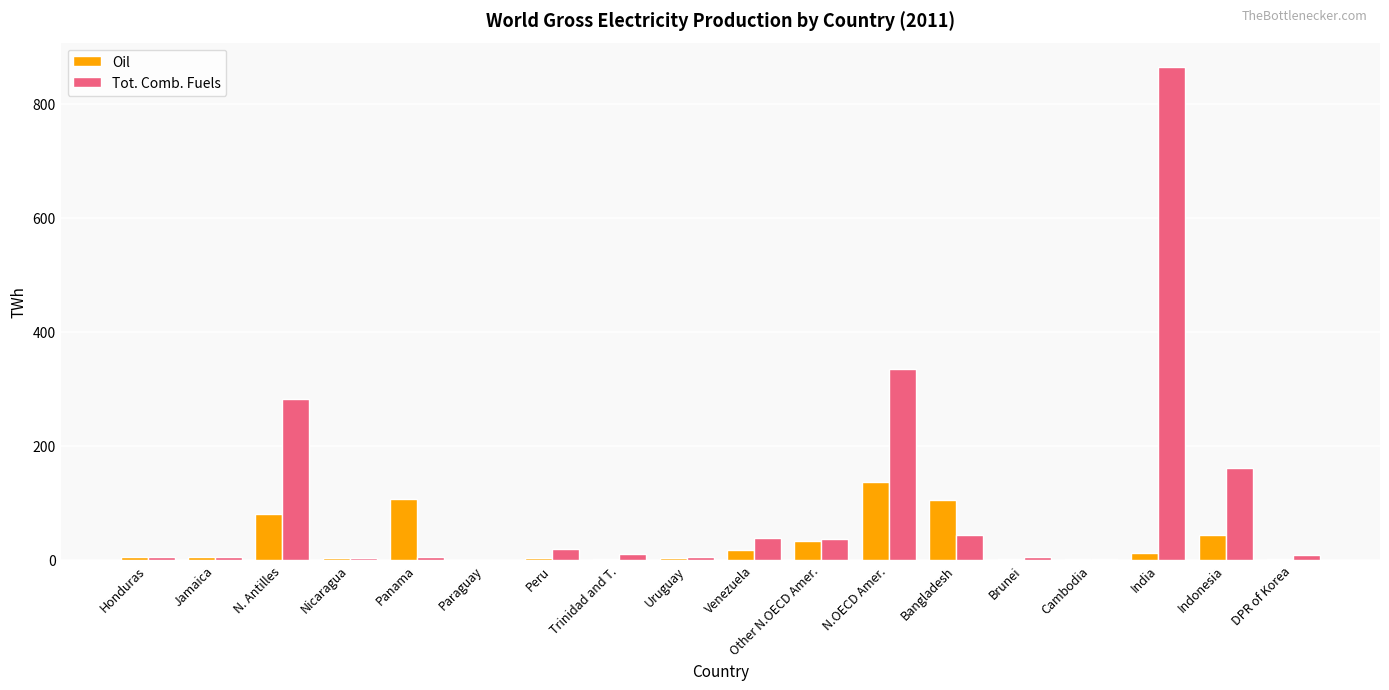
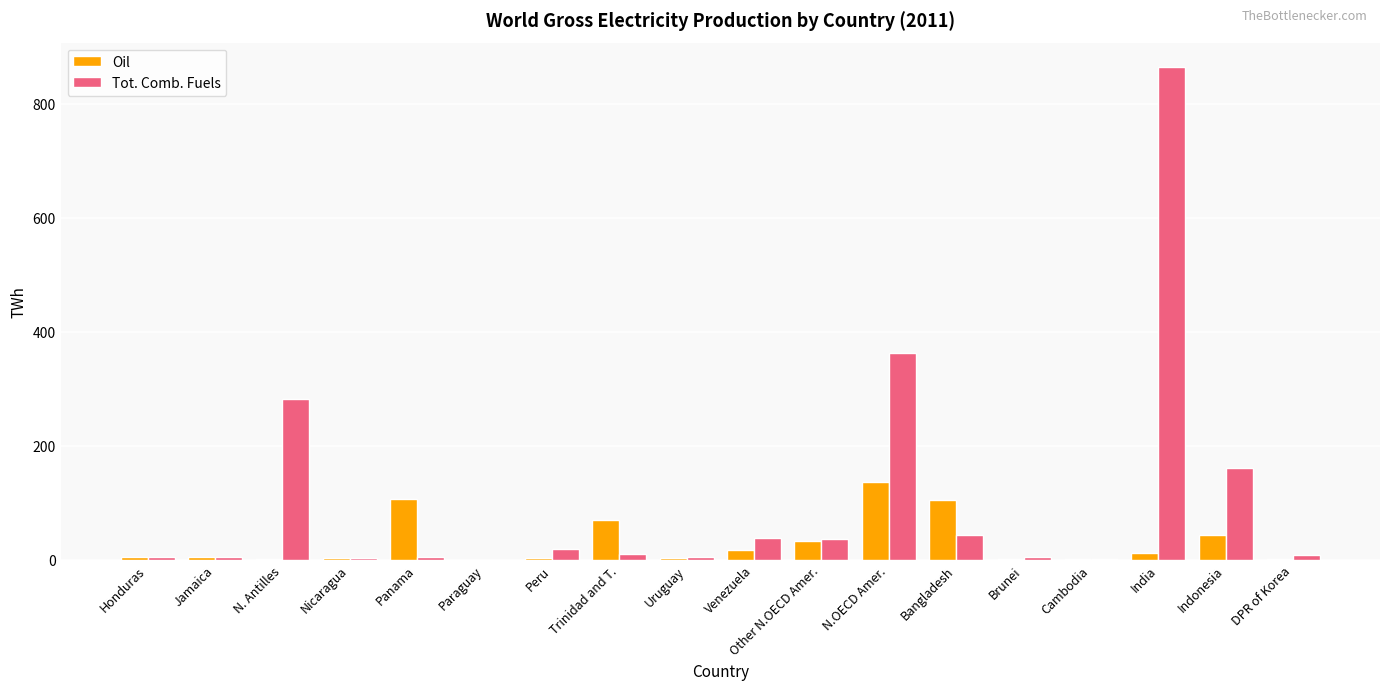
Oil, N. Antilles: 80 -> 0
Oil, Trinidad and T.: 0 -> 70
Tot. Comb. Fuels, N.OECD Amer.: 330 -> 360
